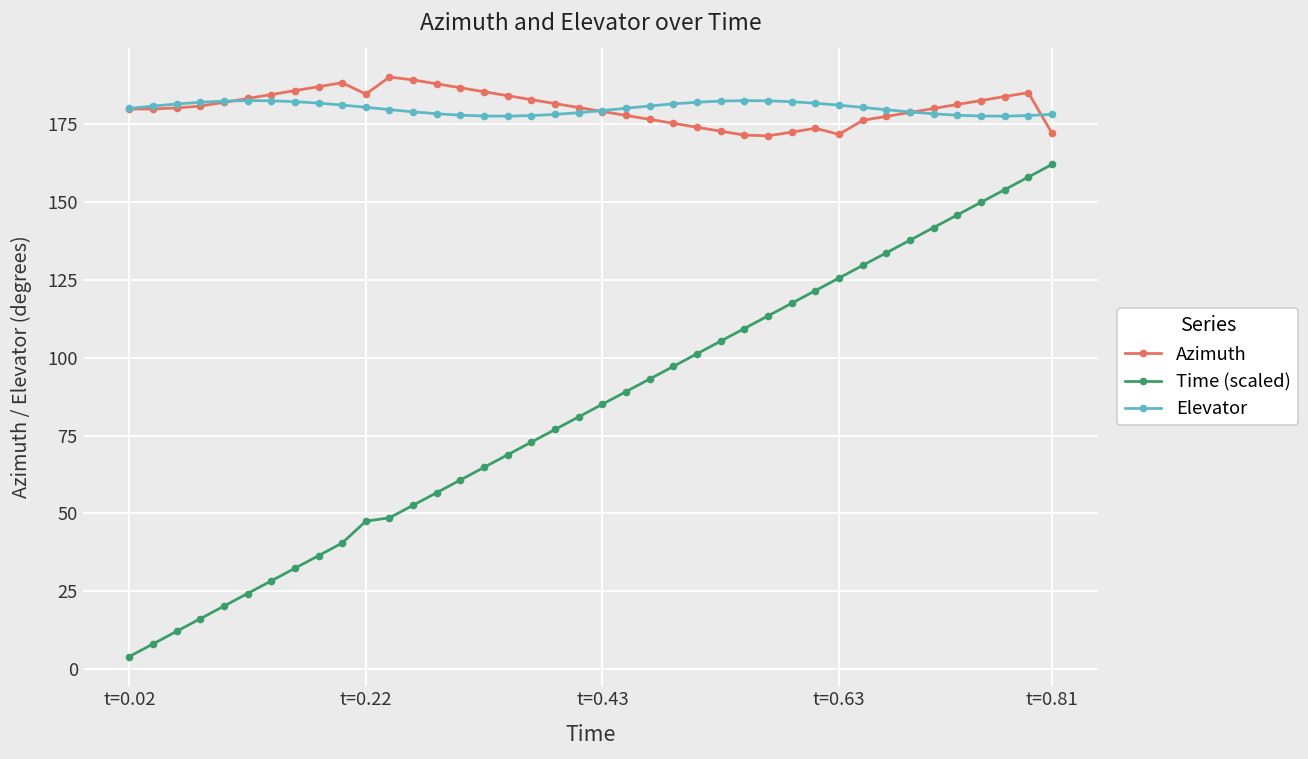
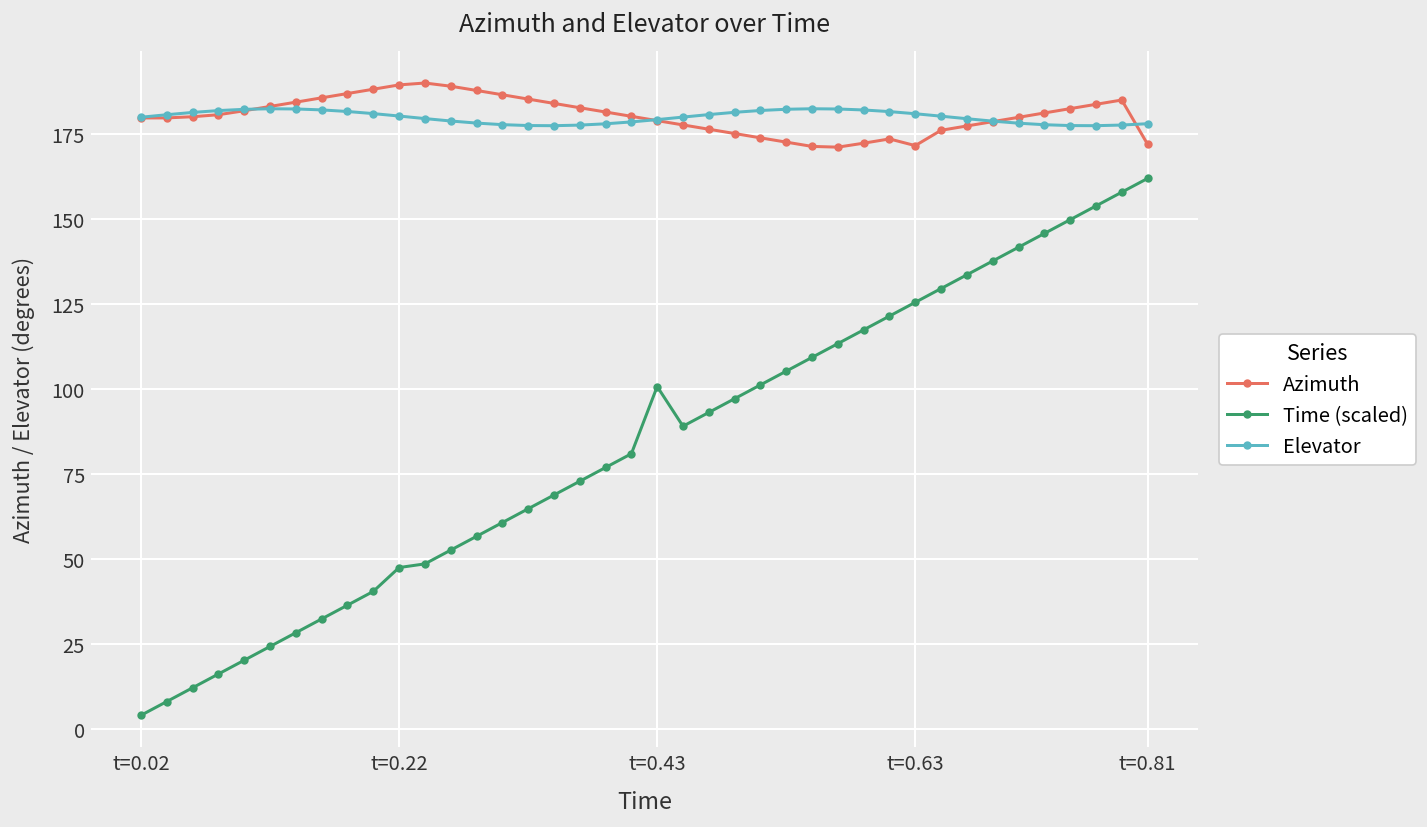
Azimuth, t=0.22: 185 -> 190
Time (scaled), t=0.43: 85 -> 101
